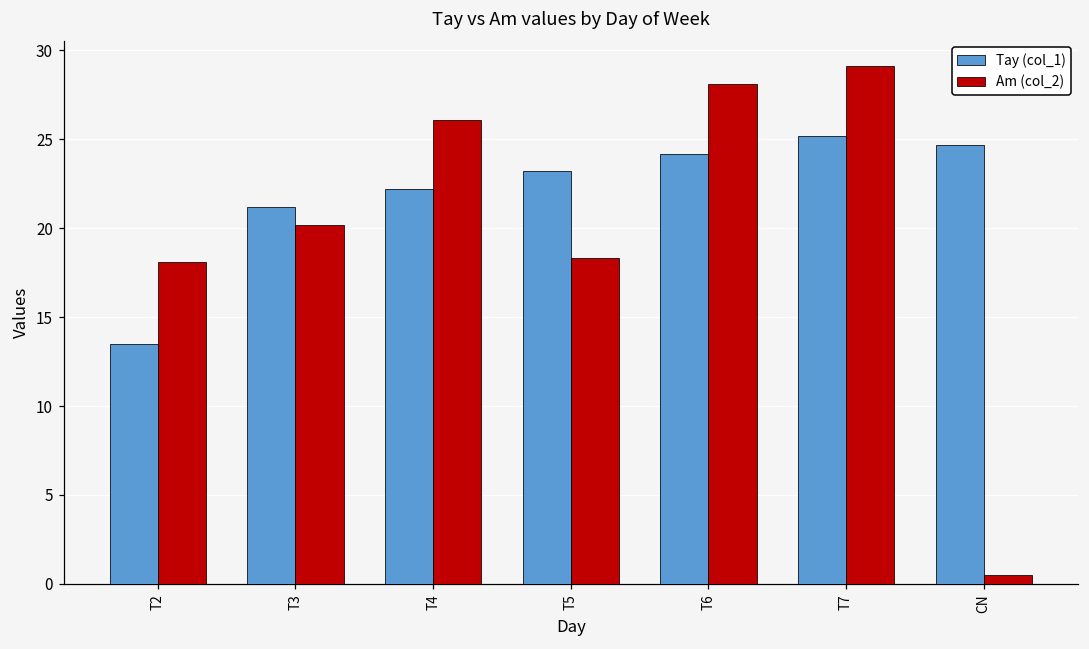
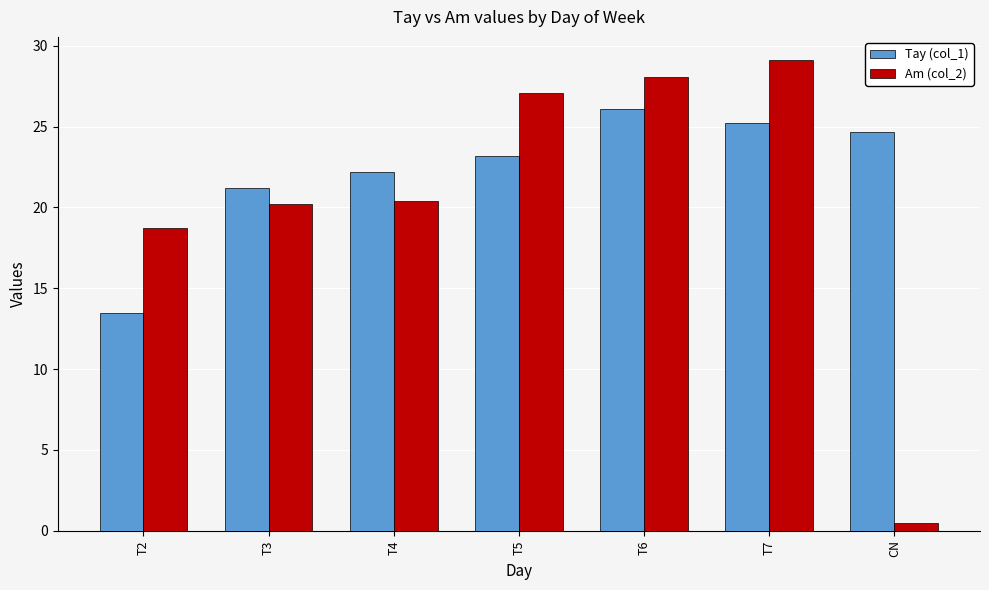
Am (col_2), T2: 18.1 -> 18.7
Am (col_2), T4: 26.1 -> 20.4
Am (col_2), T5: 18.3 -> 27.1
Tay (col_1), T6: 24.2 -> 26.1
